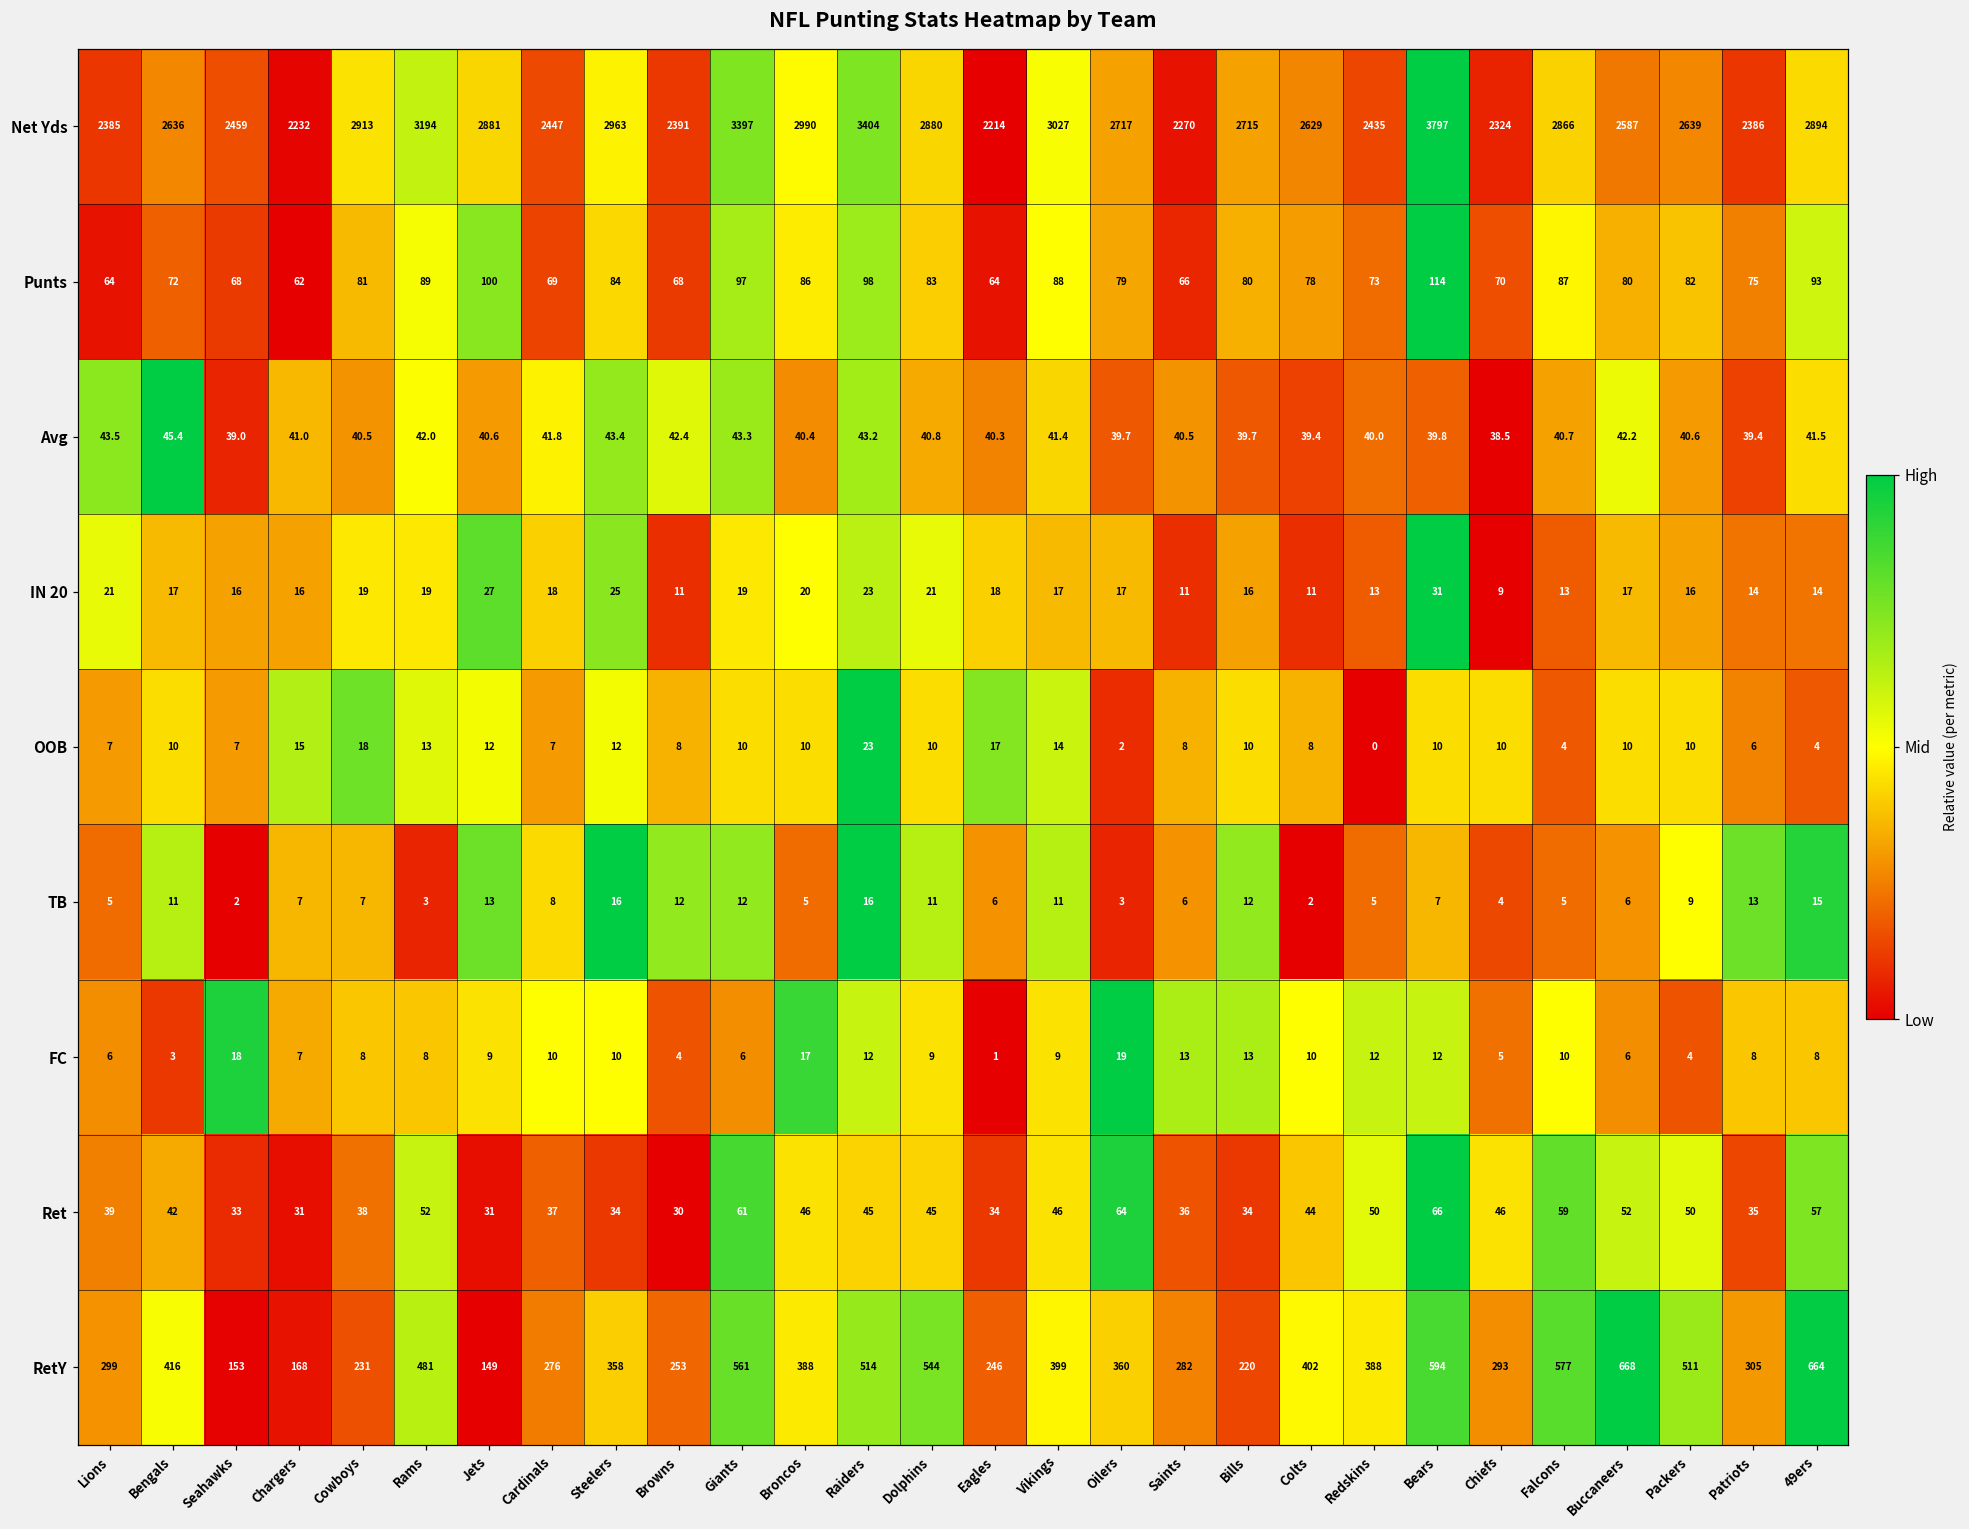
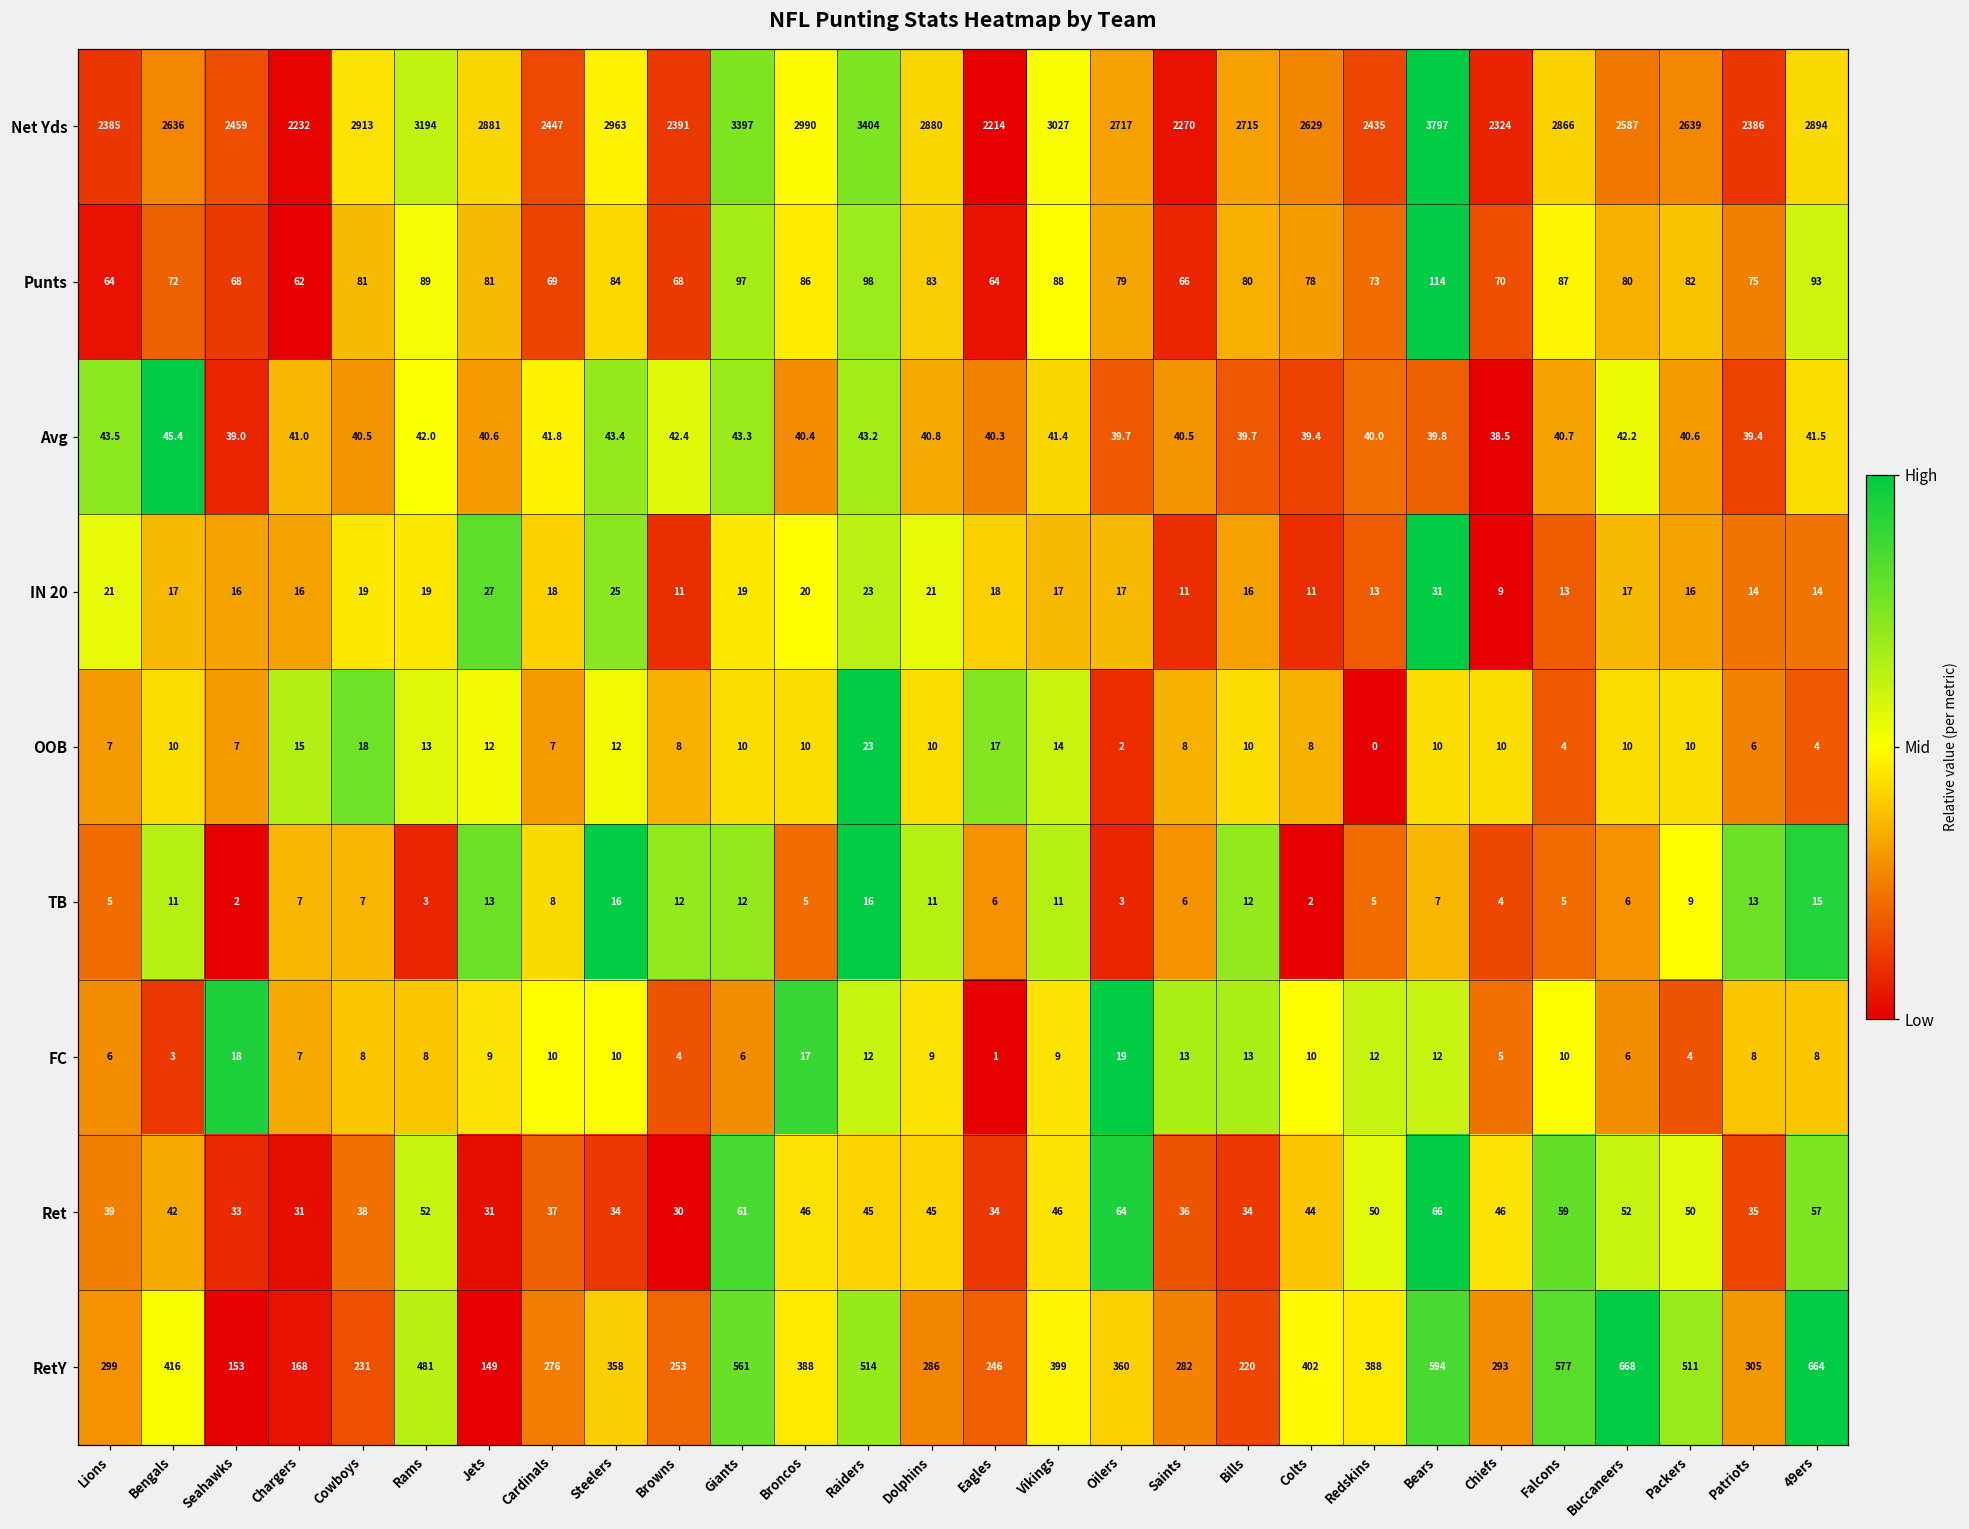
Punts, Jets: 100 -> 81
RetY, Dolphins: 544 -> 286
